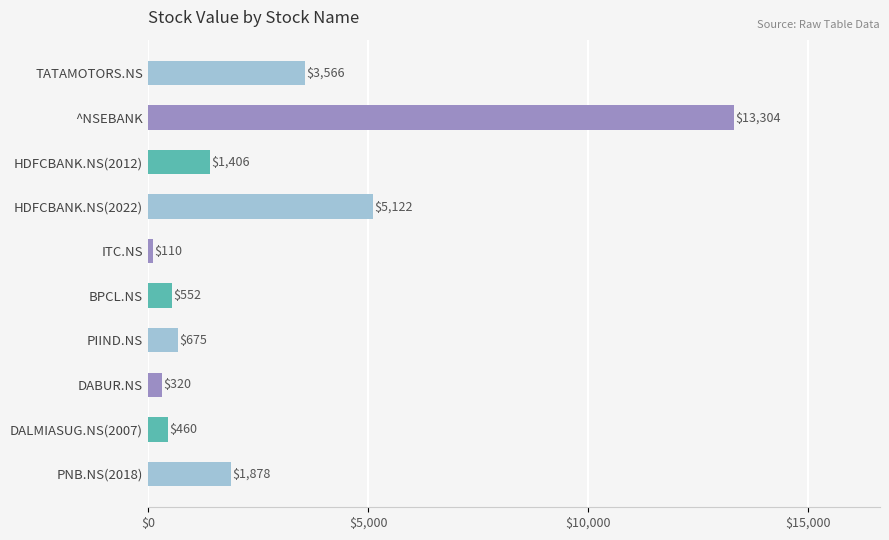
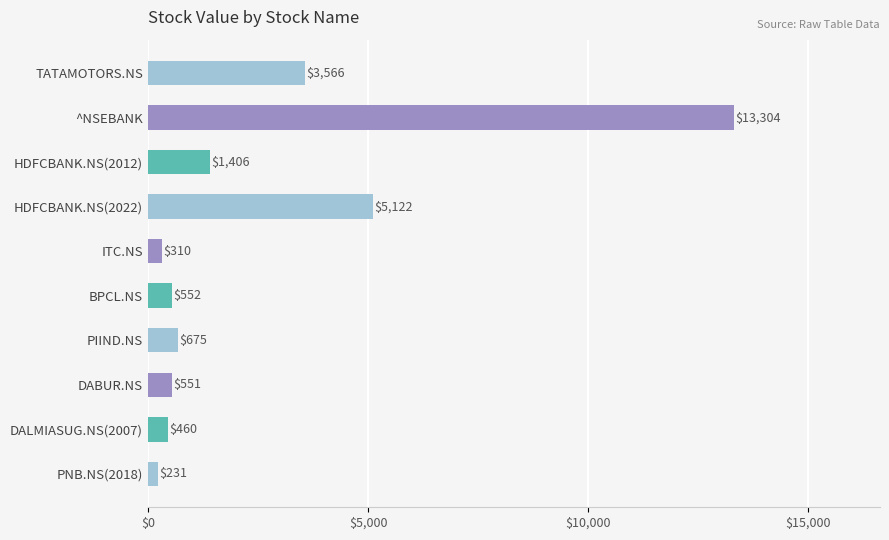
ITC.NS: $110 -> $310
DABUR.NS: $320 -> $551
PNB.NS(2018): $1,878 -> $231
